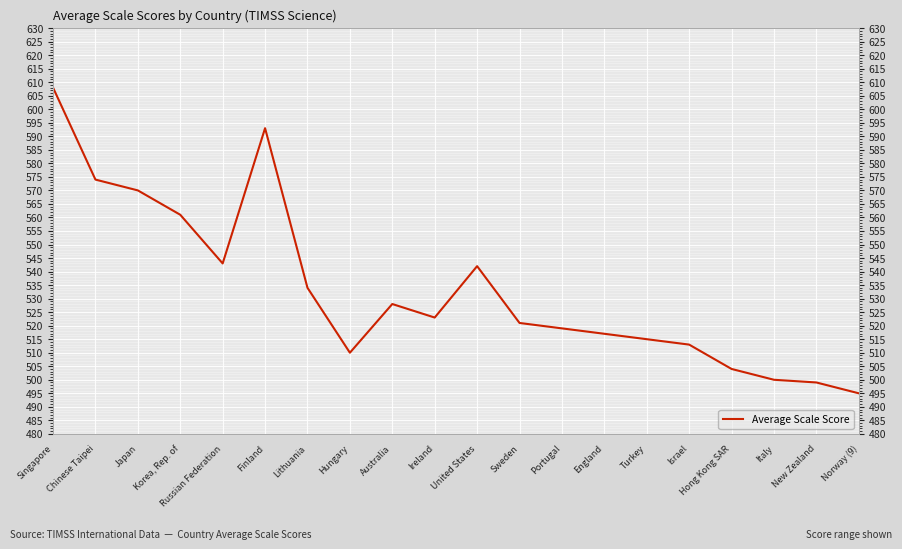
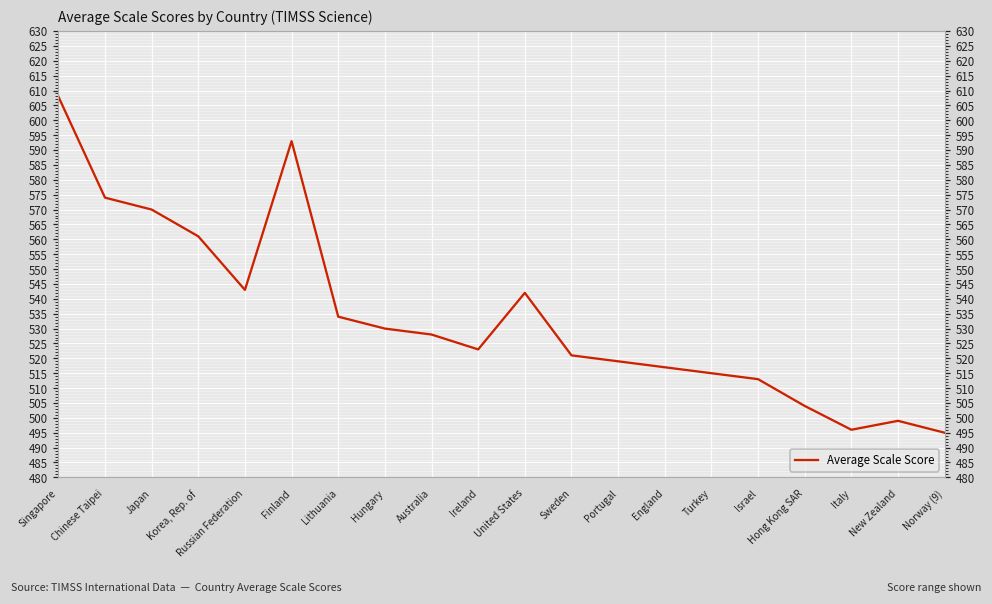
Hungary: 510 -> 530
Italy: 500 -> 496
